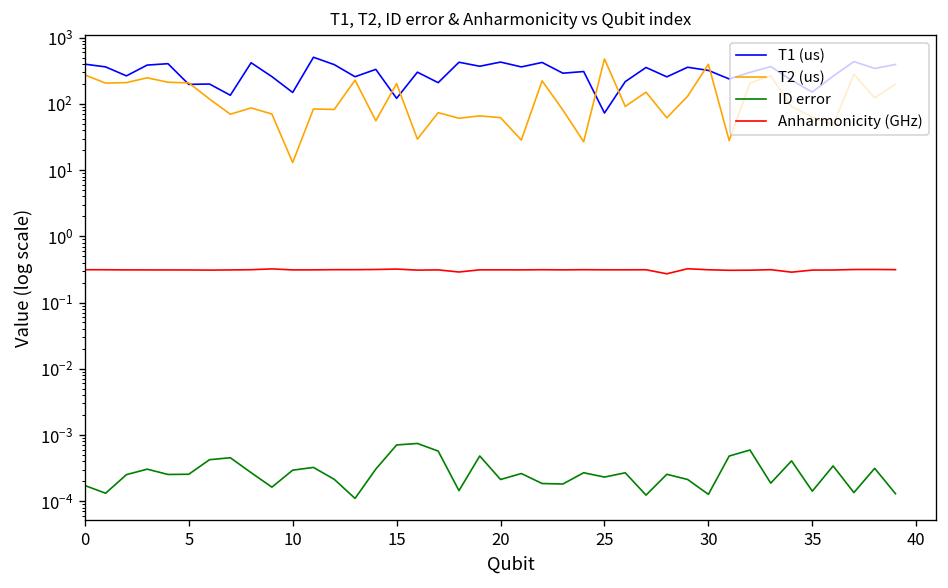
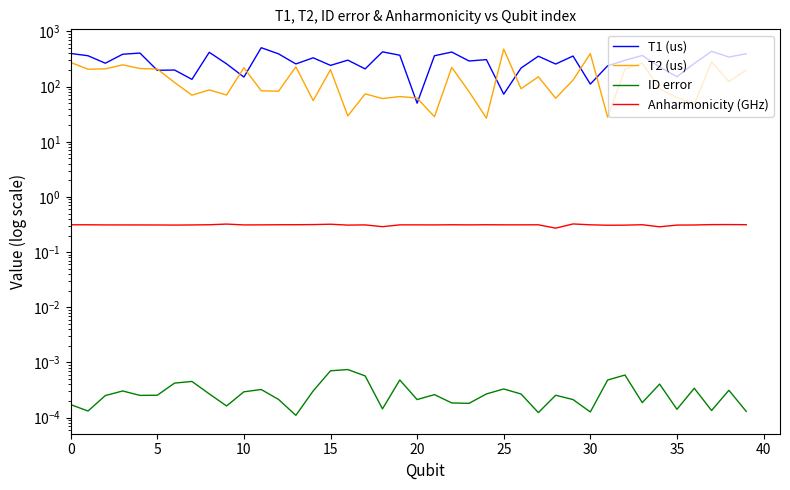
T2 (us), 10: 13 -> 220
T1 (us), 15: 120 -> 200
T1 (us), 20: 400 -> 50
ID error, 25: 0.00023 -> 0.0003
T1 (us), 30: 300 -> 110
